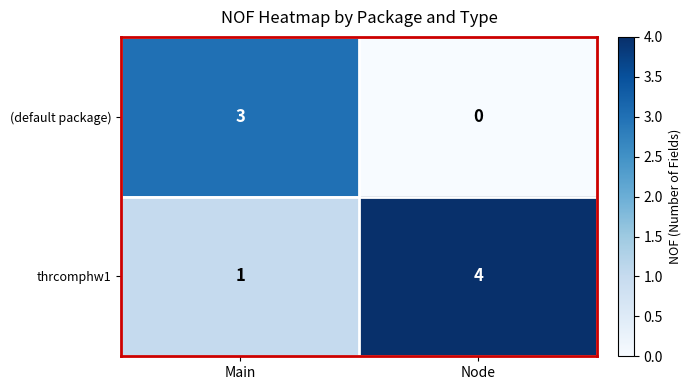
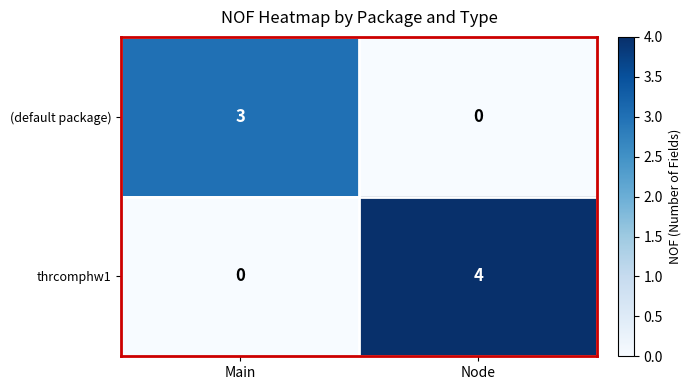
thrcomphw1, Main: 1 -> 0
